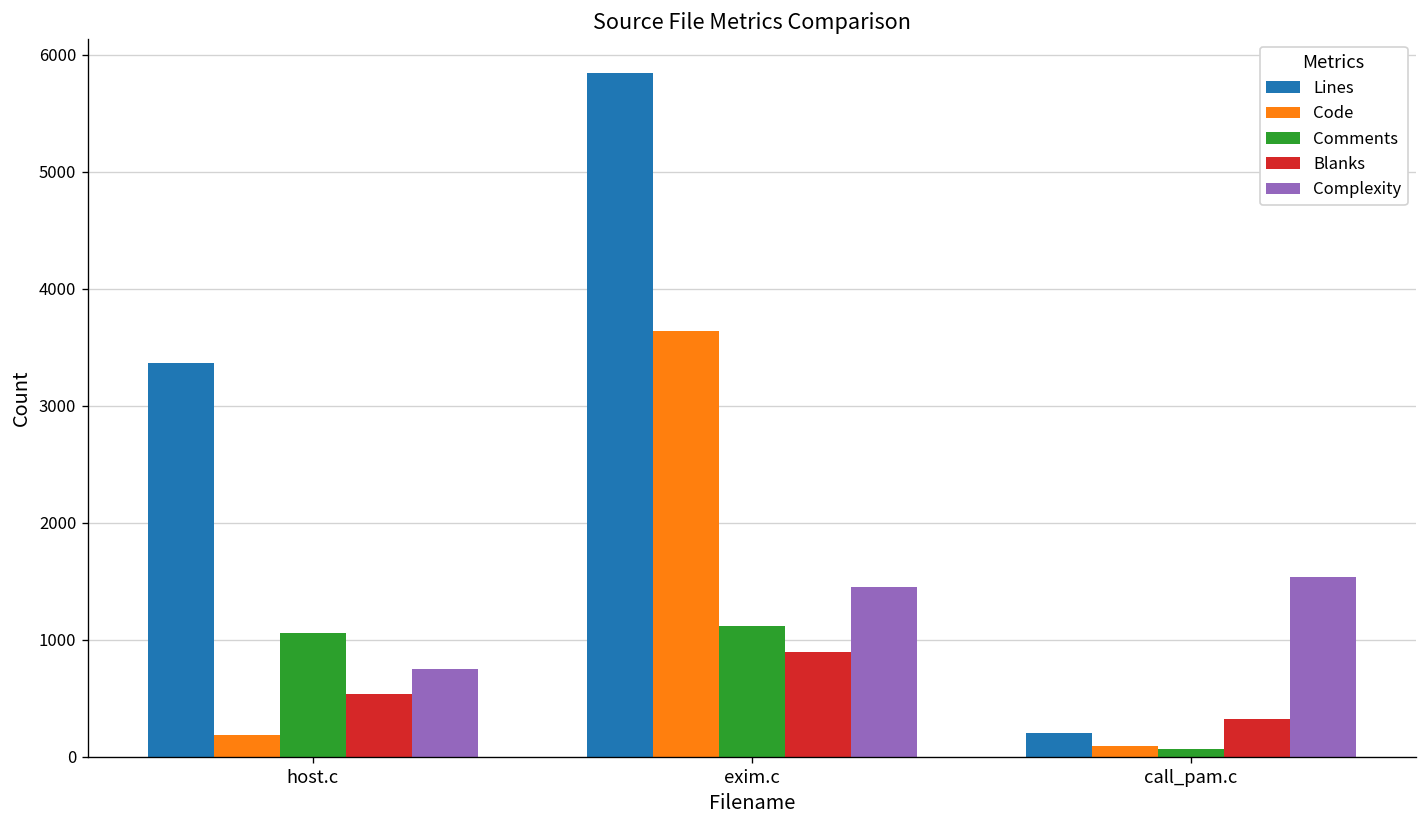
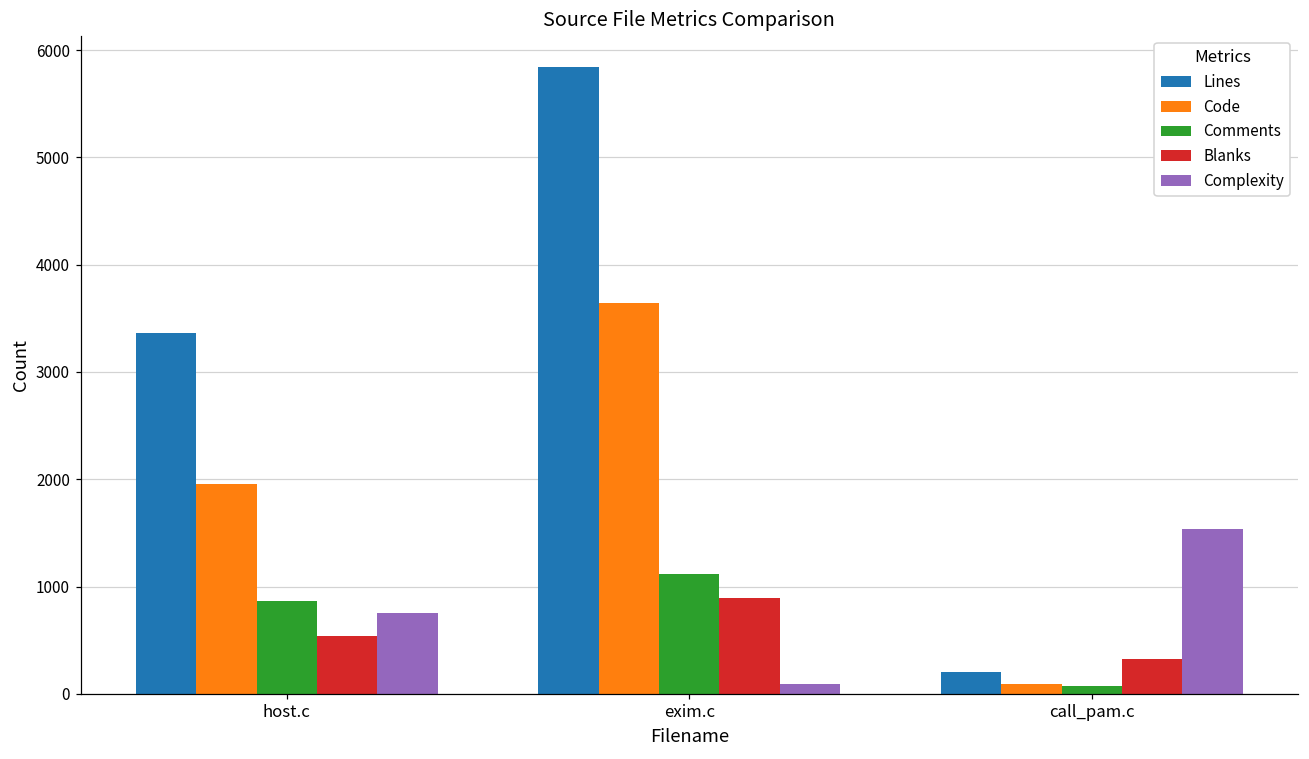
Code, host.c: 200 -> 2000
Comments, host.c: 1100 -> 900
Complexity, exim.c: 1500 -> 100
